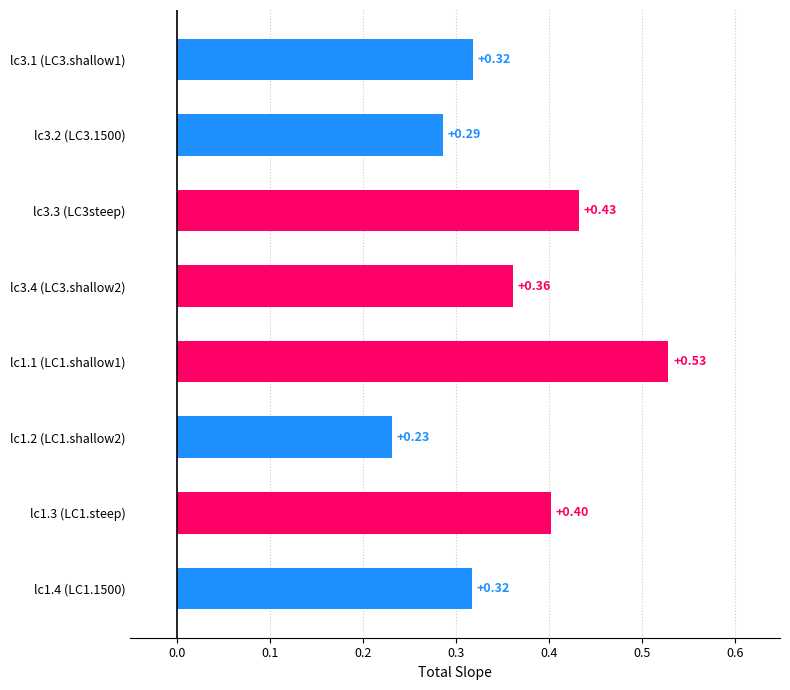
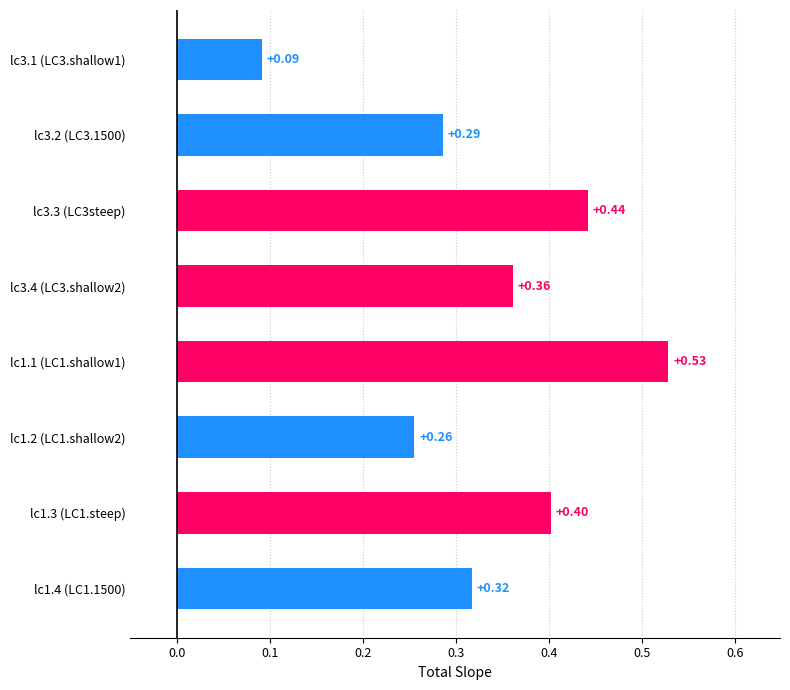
lc3.1 (LC3.shallow1): +0.32 -> +0.09
lc3.3 (LC3steep): +0.43 -> +0.44
lc1.2 (LC1.shallow2): +0.23 -> +0.26
